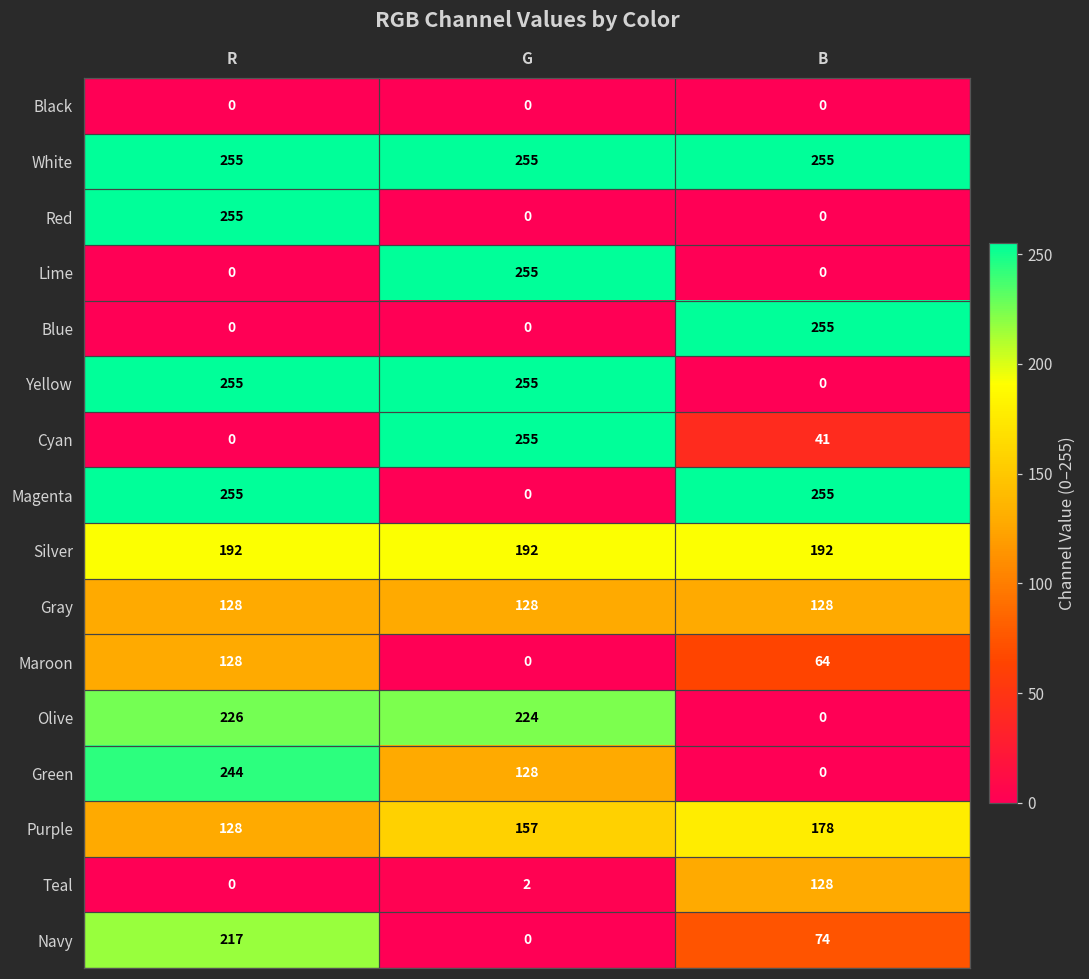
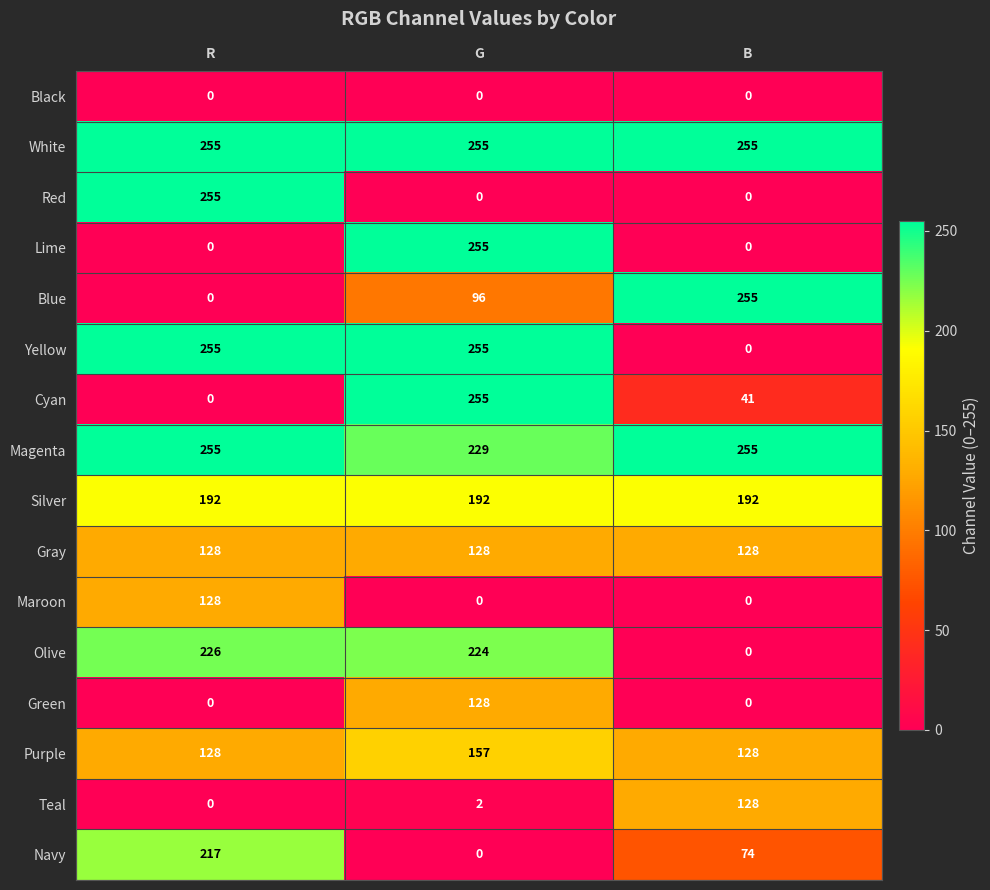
Blue, G: 0 -> 96
Magenta, G: 0 -> 229
Maroon, B: 64 -> 0
Green, R: 244 -> 0
Purple, B: 178 -> 128
